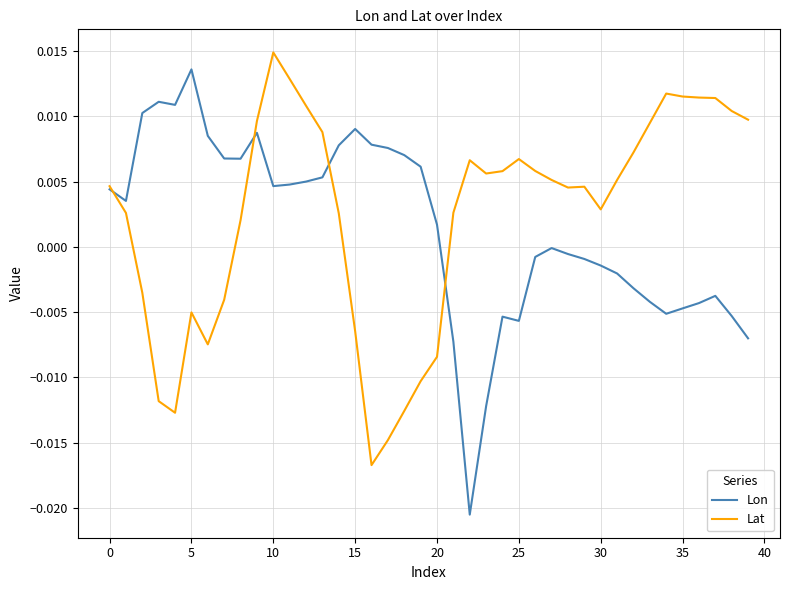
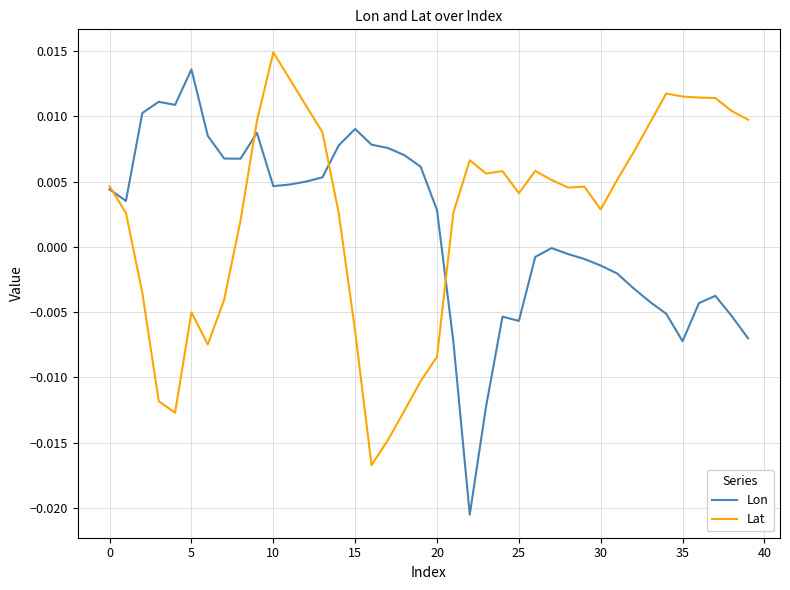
Lon, 20: 0.0017 -> 0.0028
Lat, 25: 0.0067 -> 0.0041
Lon, 35: -0.0047 -> -0.0072
